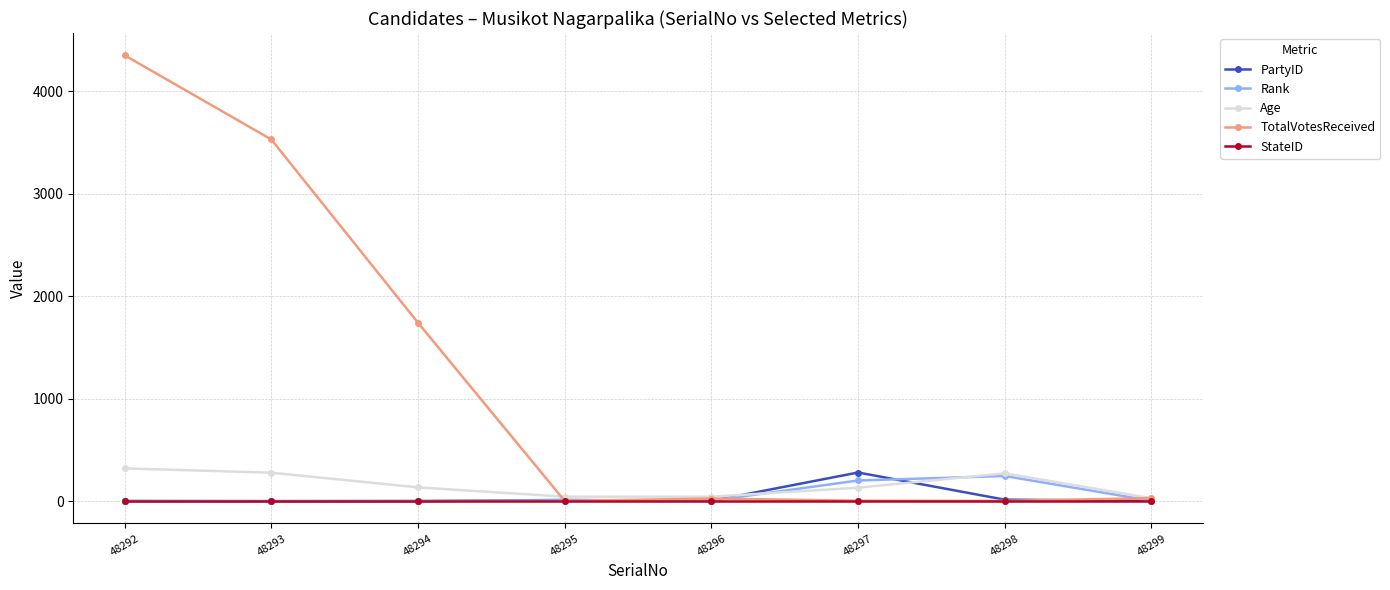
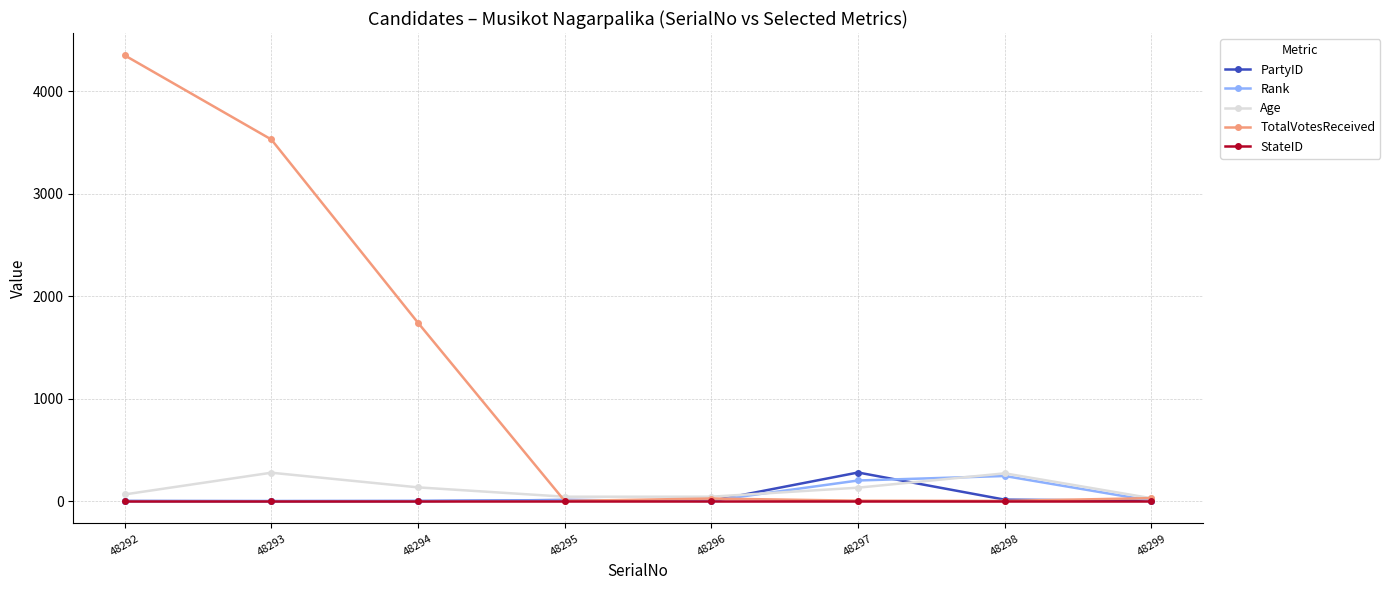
Age, 48292: 320 -> 70
